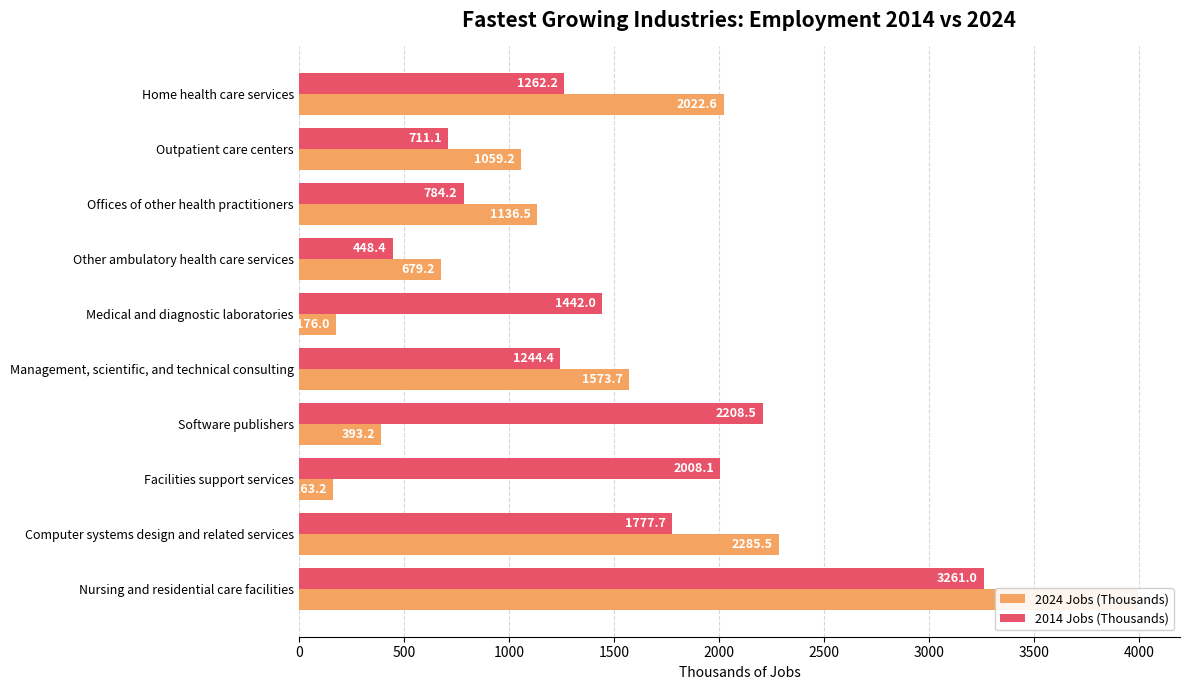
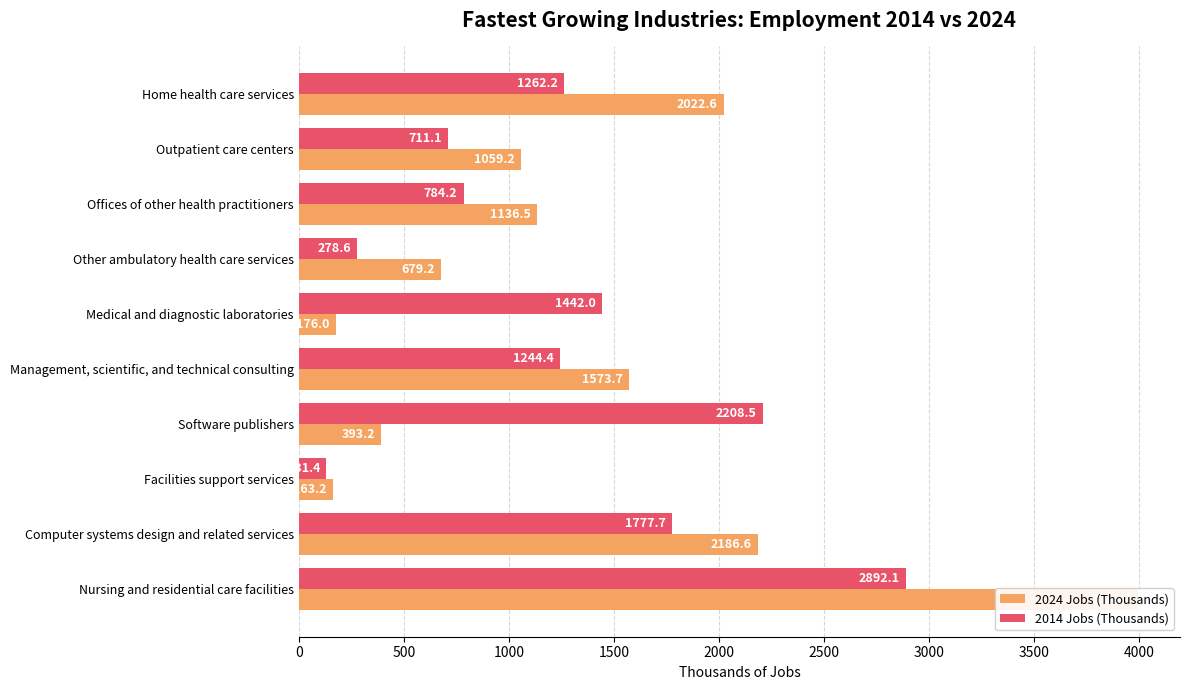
2014 Jobs (Thousands), Other ambulatory health care services: 448.4 -> 278.6
2014 Jobs (Thousands), Facilities support services: 2008.1 -> 131.4
2024 Jobs (Thousands), Computer systems design and related services: 2285.5 -> 2186.6
2014 Jobs (Thousands), Nursing and residential care facilities: 3261.0 -> 2892.1
